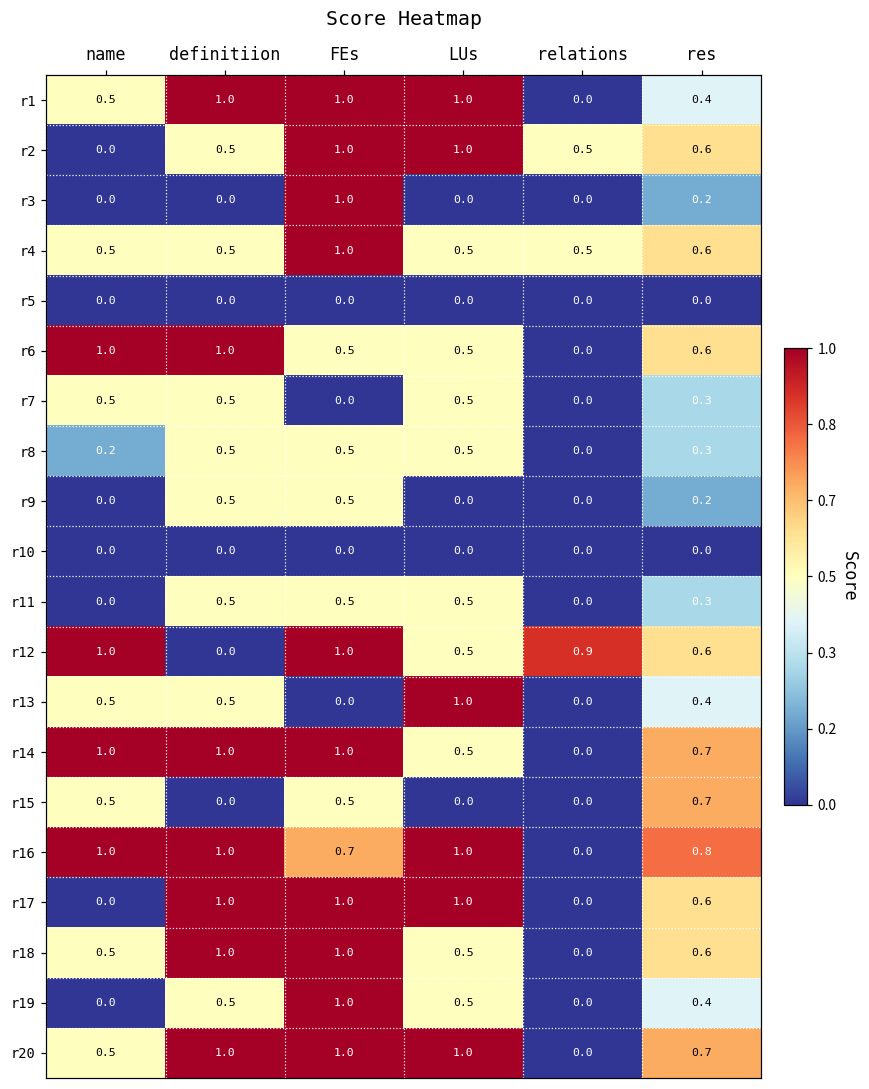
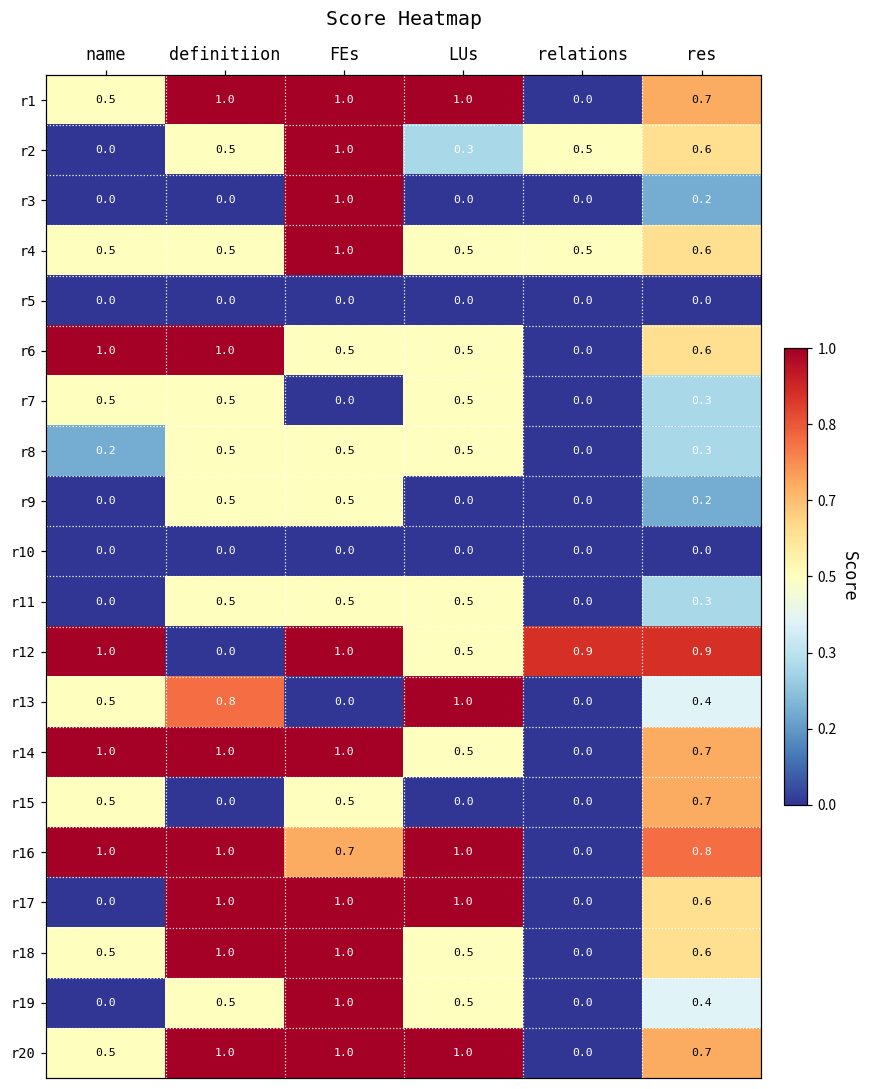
r1, res: 0.4 -> 0.7
r2, LUs: 1.0 -> 0.3
r12, res: 0.6 -> 0.9
r13, definitiion: 0.5 -> 0.8
